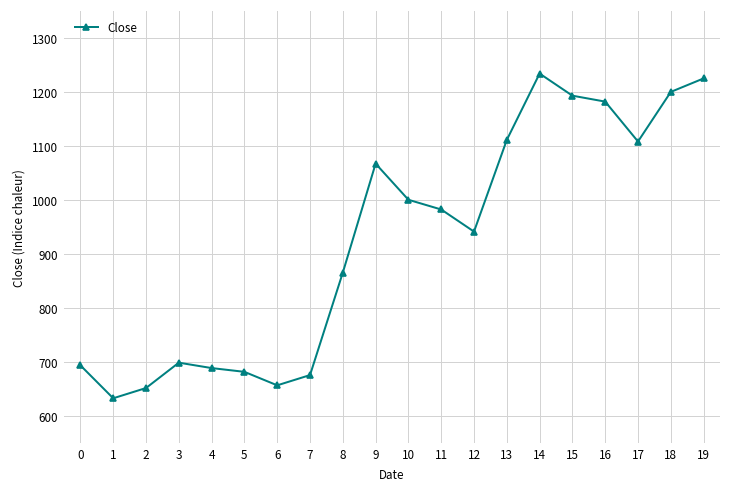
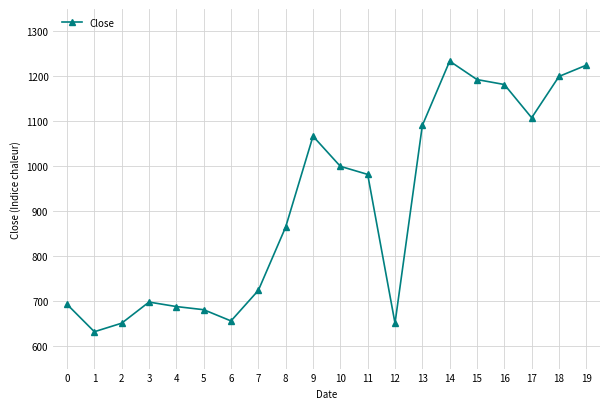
7: 680 -> 720
12: 940 -> 650
13: 1110 -> 1090
